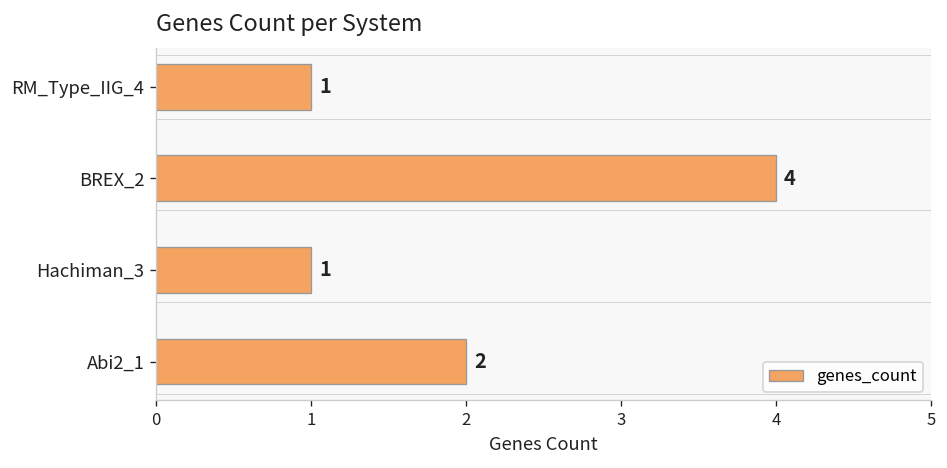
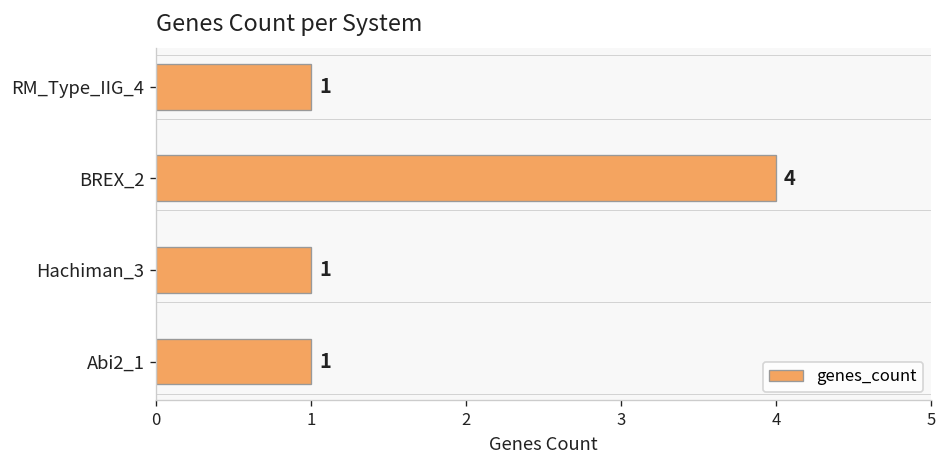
Abi2_1: 2 -> 1
